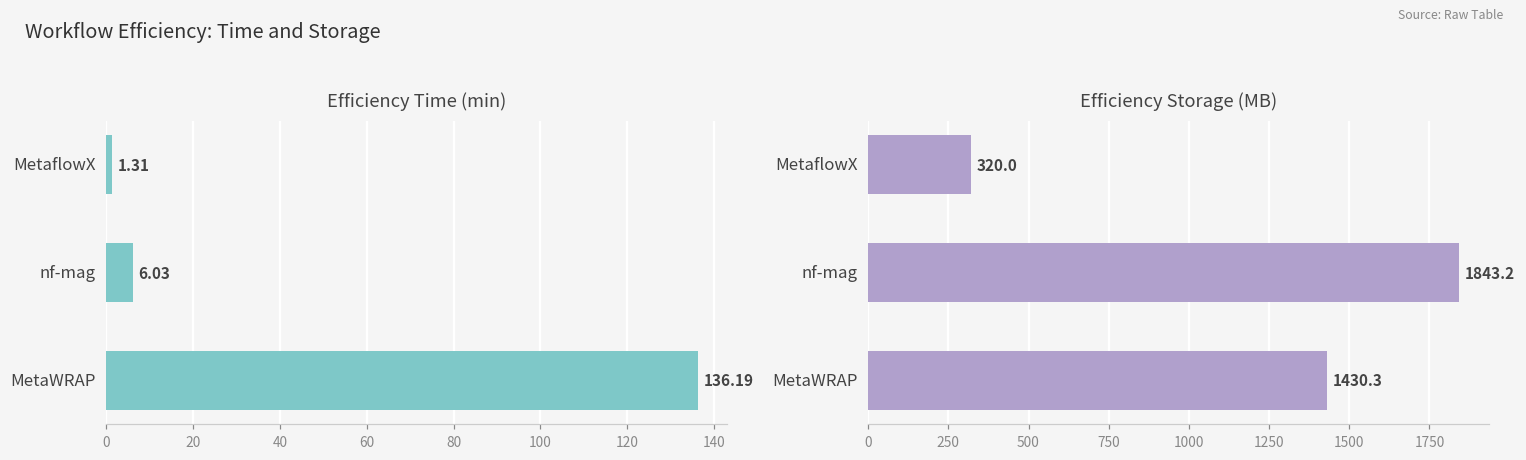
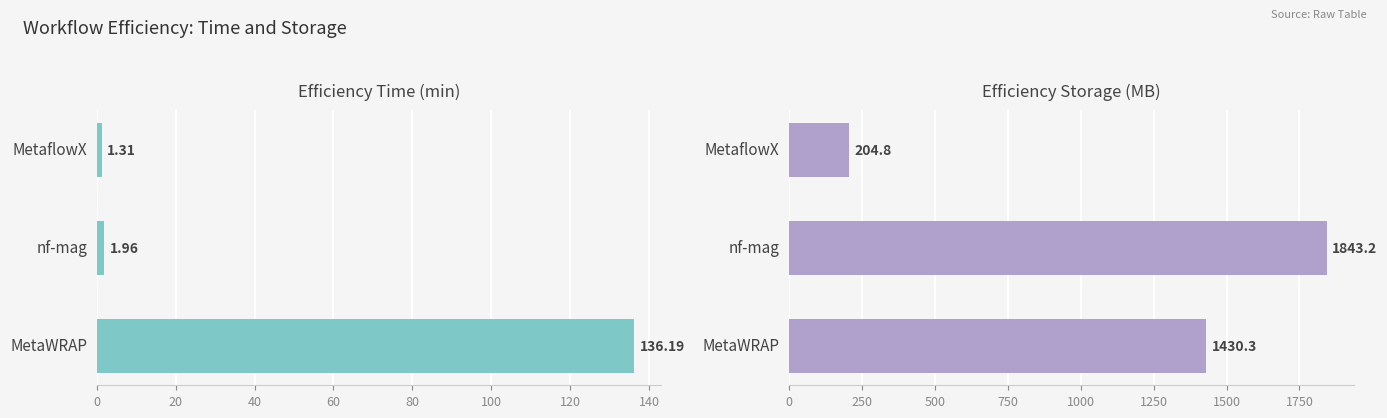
Efficiency Time (min), nf-mag: 6.03 -> 1.96
Efficiency Storage (MB), MetaflowX: 320.0 -> 204.8
